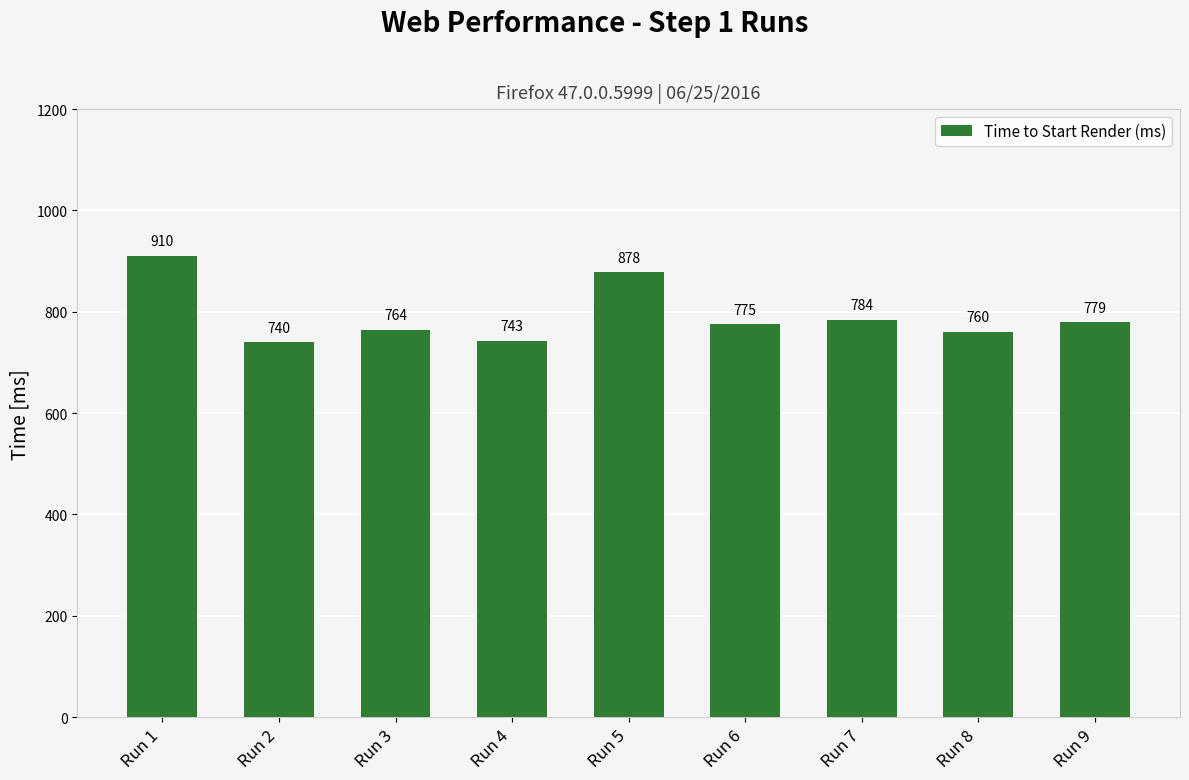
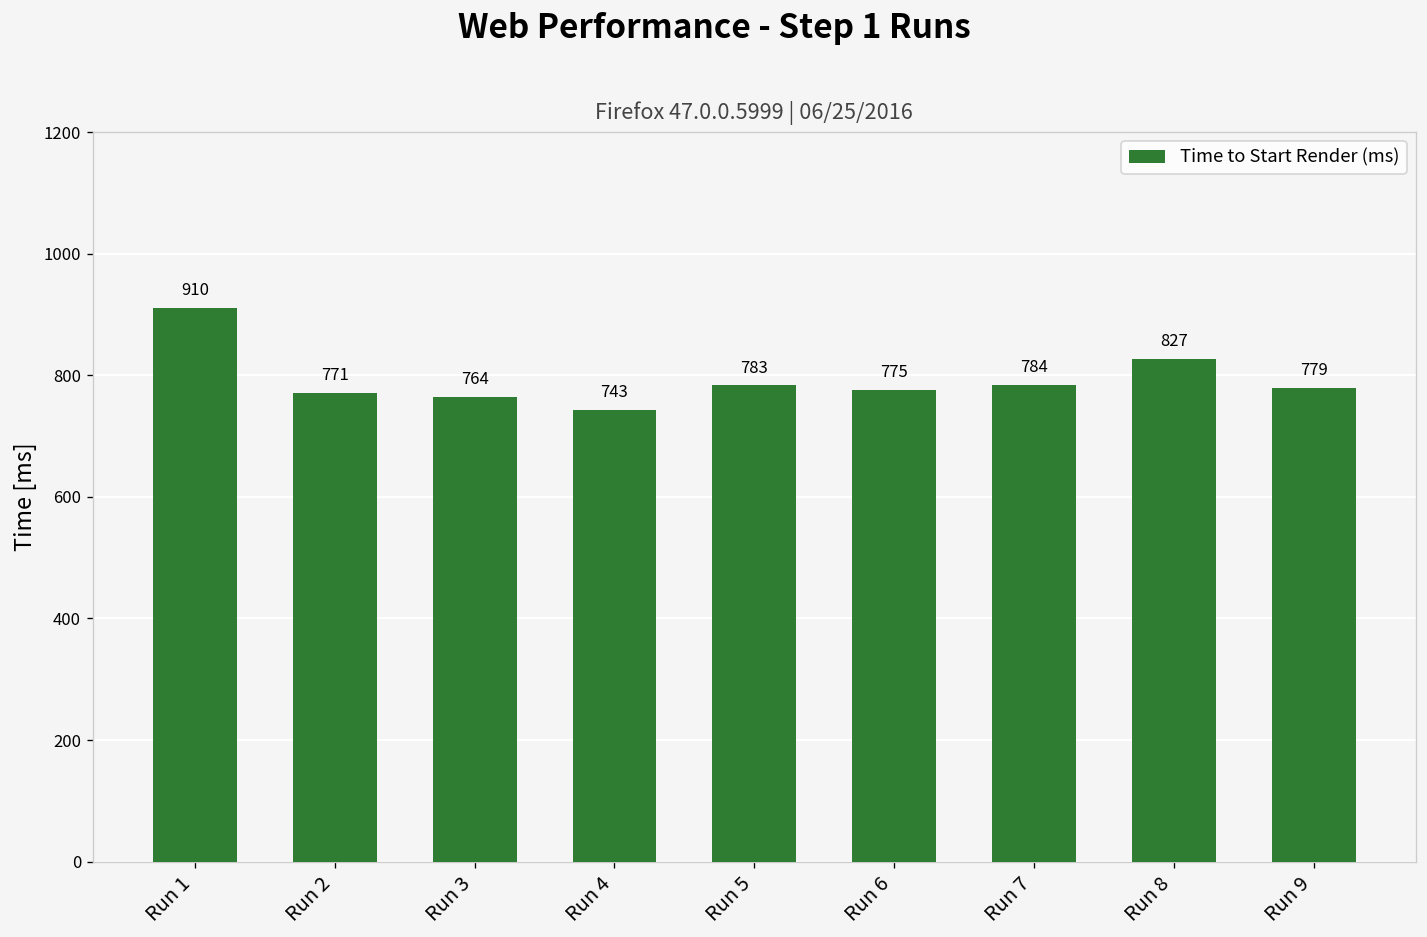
Run 2: 740 -> 771
Run 5: 878 -> 783
Run 8: 760 -> 827
